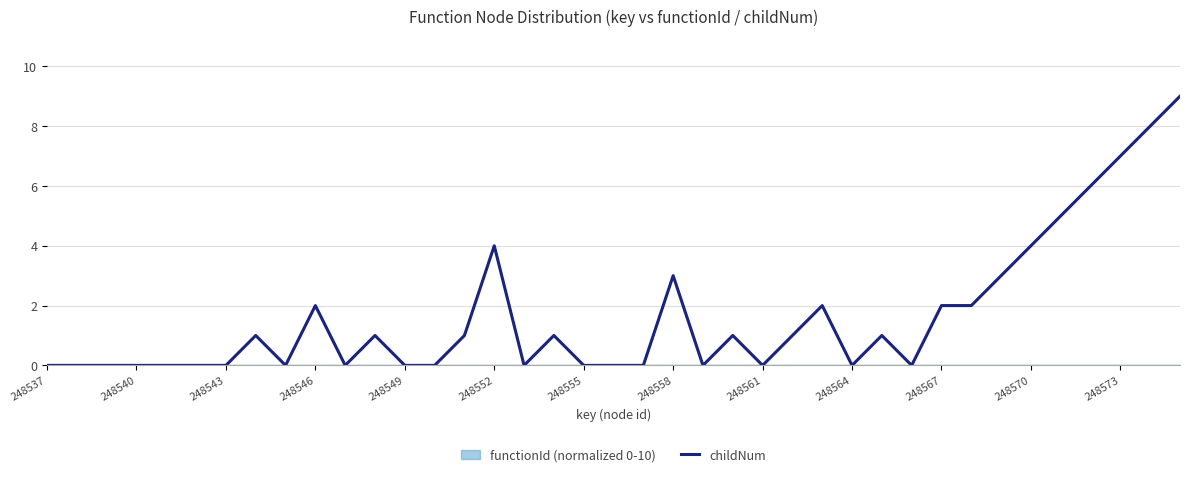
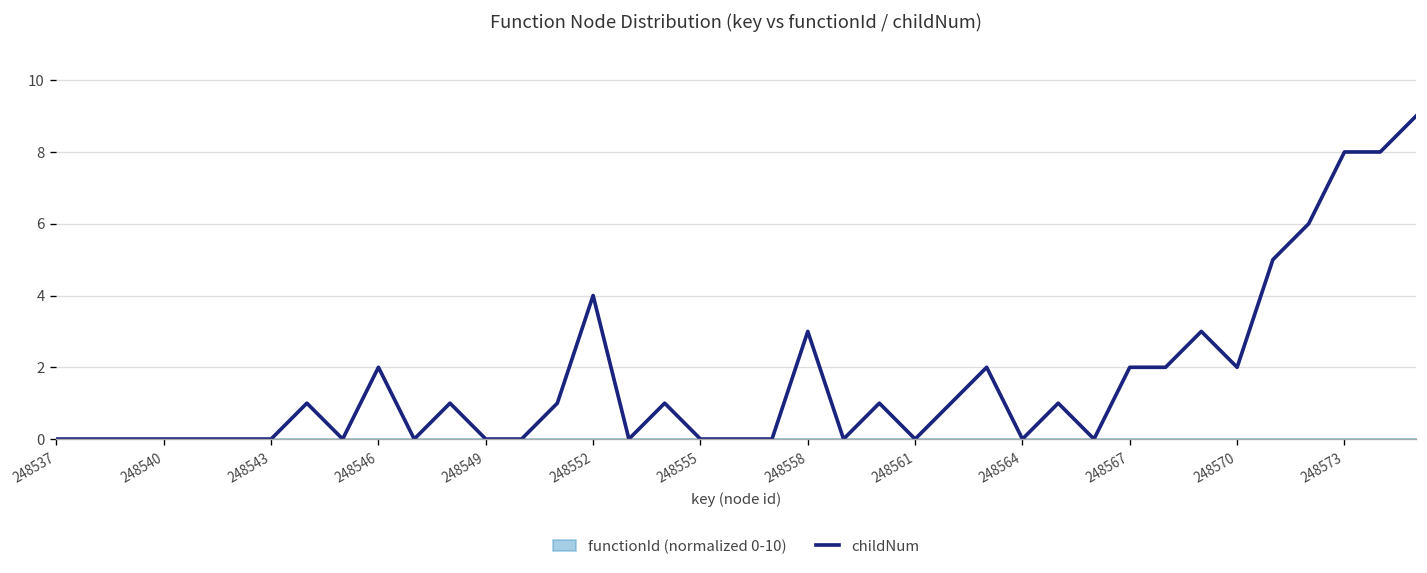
childNum, 248570: 4 -> 2
childNum, 248573: 7 -> 8
